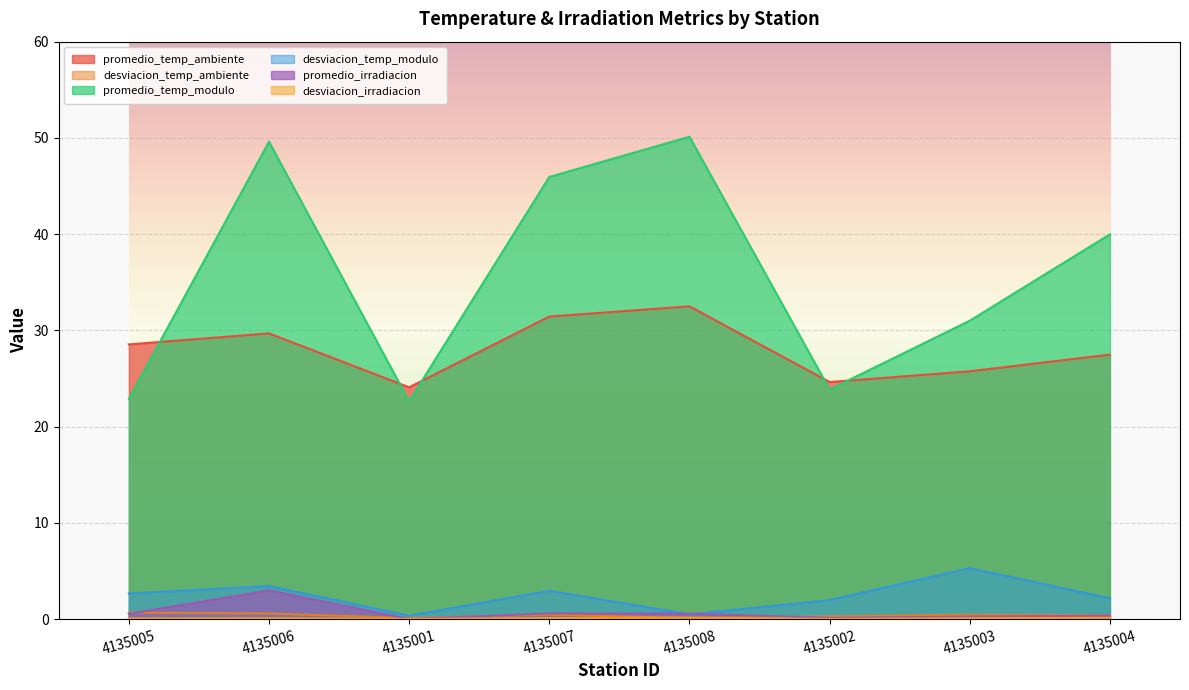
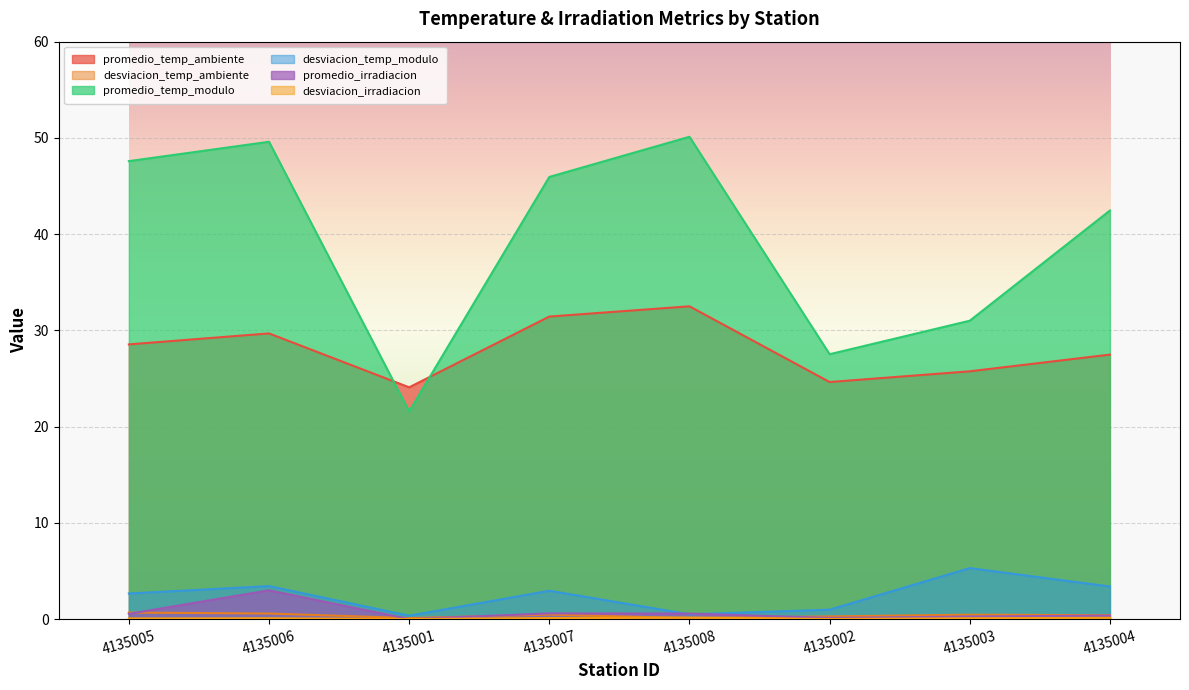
promedio_temp_modulo, 4135005: 23 -> 48
promedio_temp_modulo, 4135001: 23 -> 22
promedio_temp_modulo, 4135002: 24 -> 28
desviacion_temp_modulo, 4135002: 2 -> 1
promedio_temp_modulo, 4135004: 40 -> 42
desviacion_temp_modulo, 4135004: 2 -> 3
